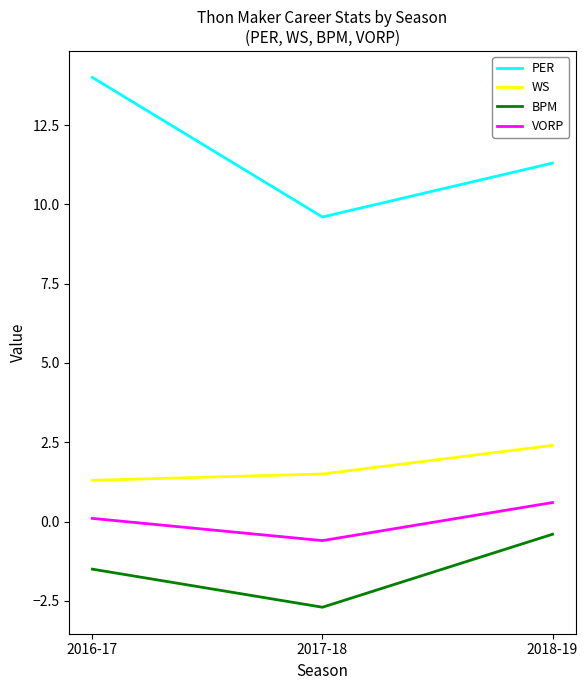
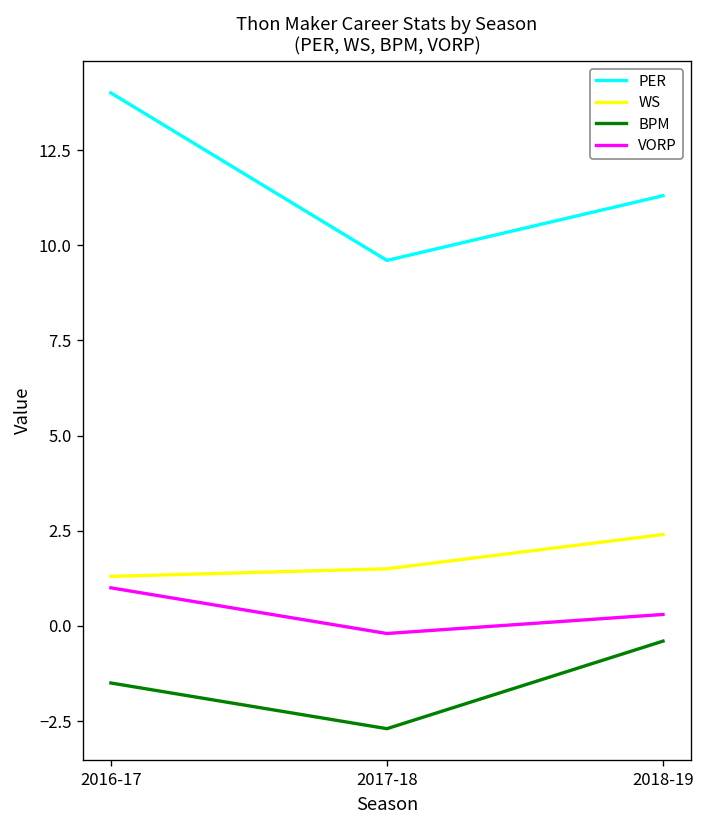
VORP, 2016-17: 0.1 -> 1.0
VORP, 2017-18: -0.6 -> -0.2
VORP, 2018-19: 0.6 -> 0.3
